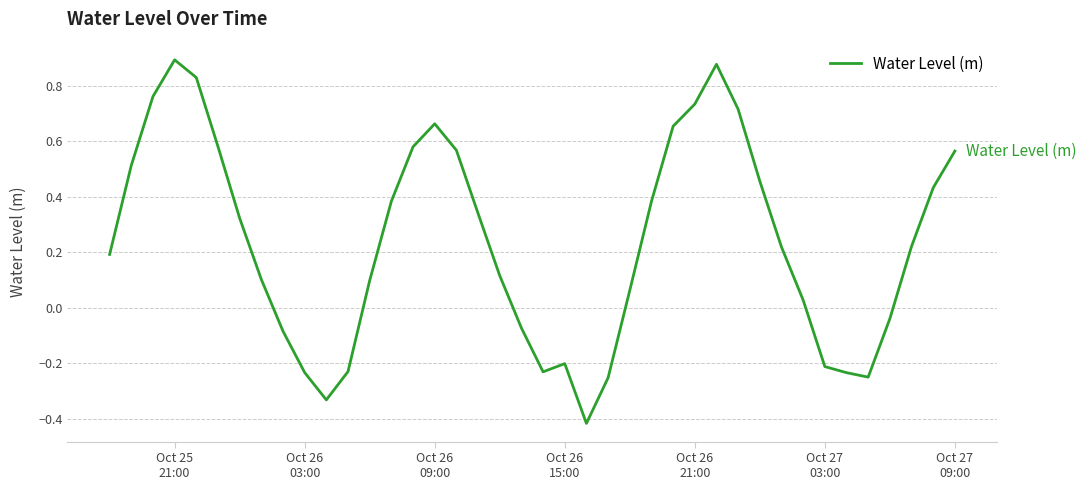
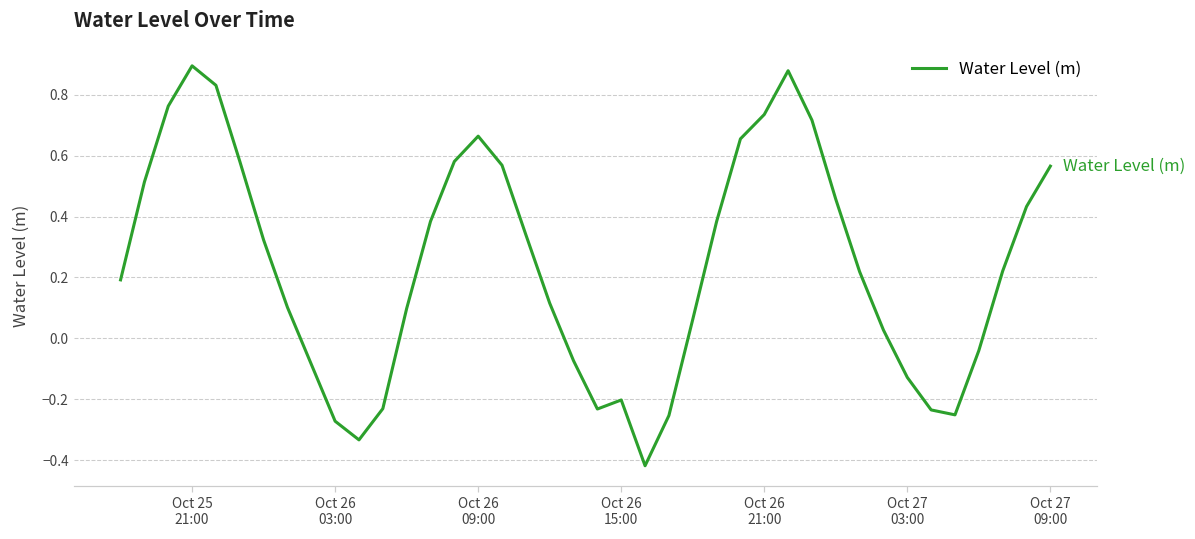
Oct 26 03:00: -0.23 -> -0.27
Oct 27 03:00: -0.21 -> -0.13
